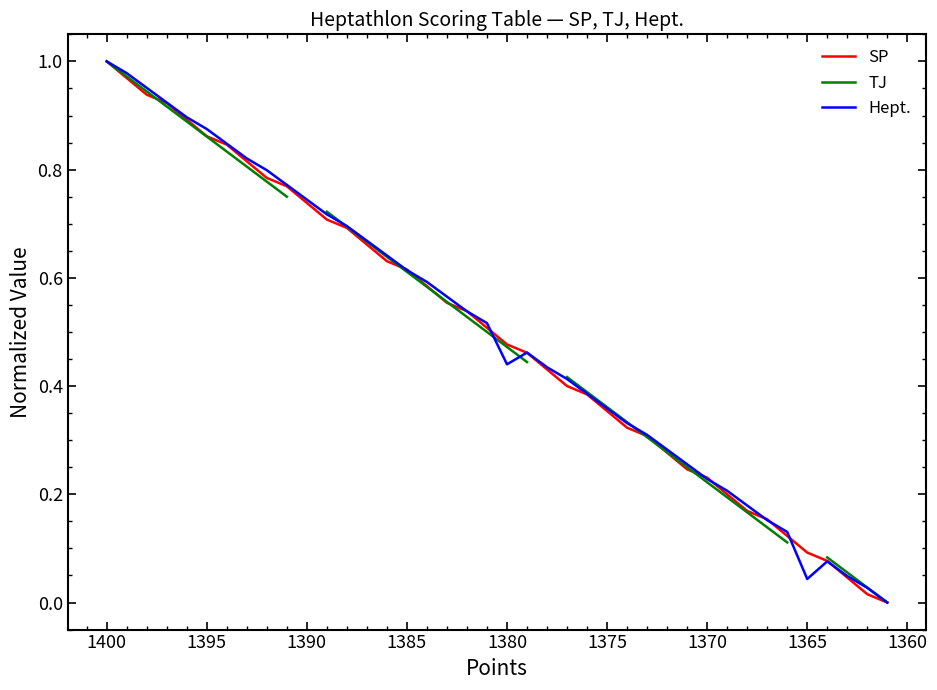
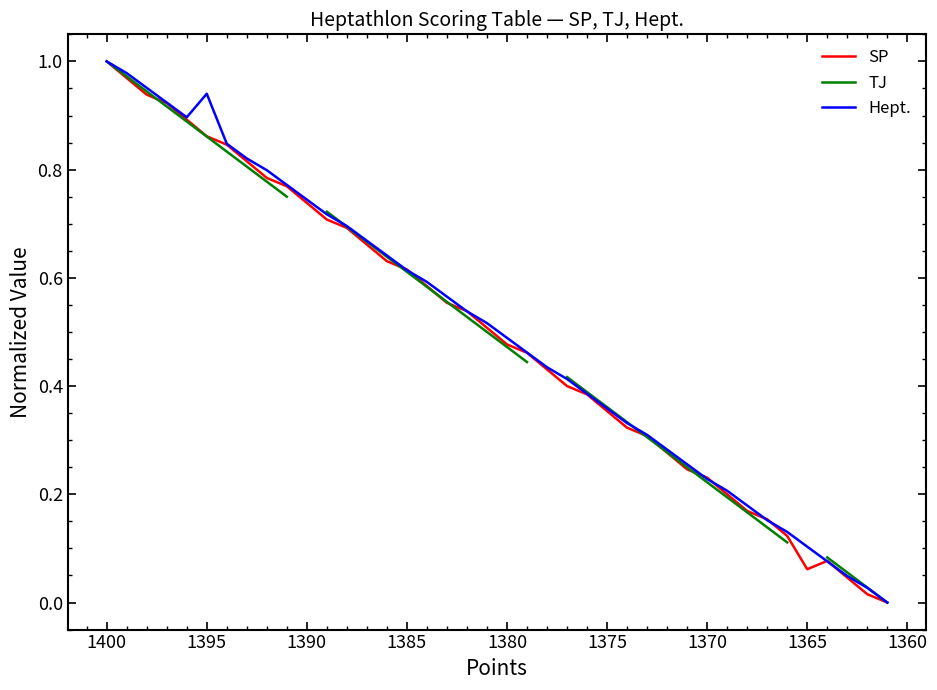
Hept., 1395: 0.88 -> 0.94
Hept., 1380: 0.44 -> 0.49
SP, 1365: 0.09 -> 0.06
Hept., 1365: 0.04 -> 0.10
